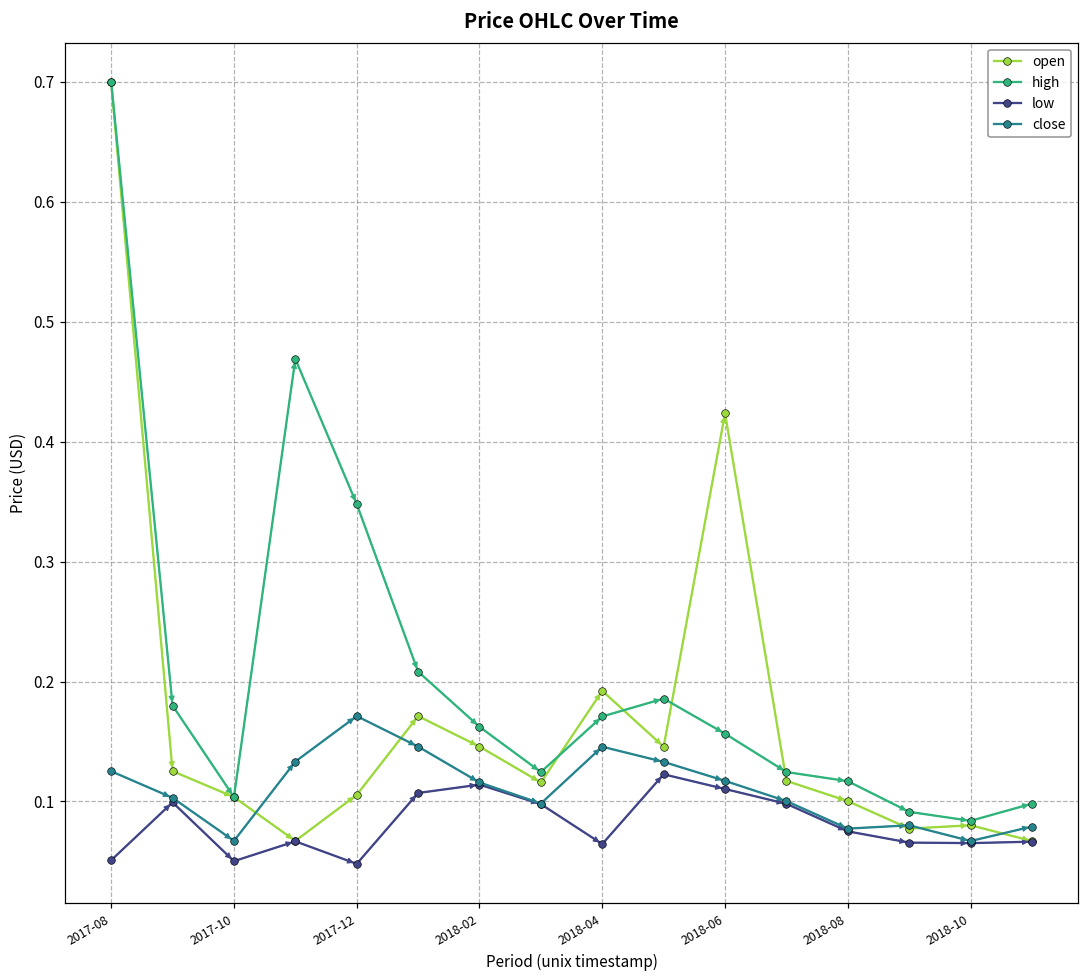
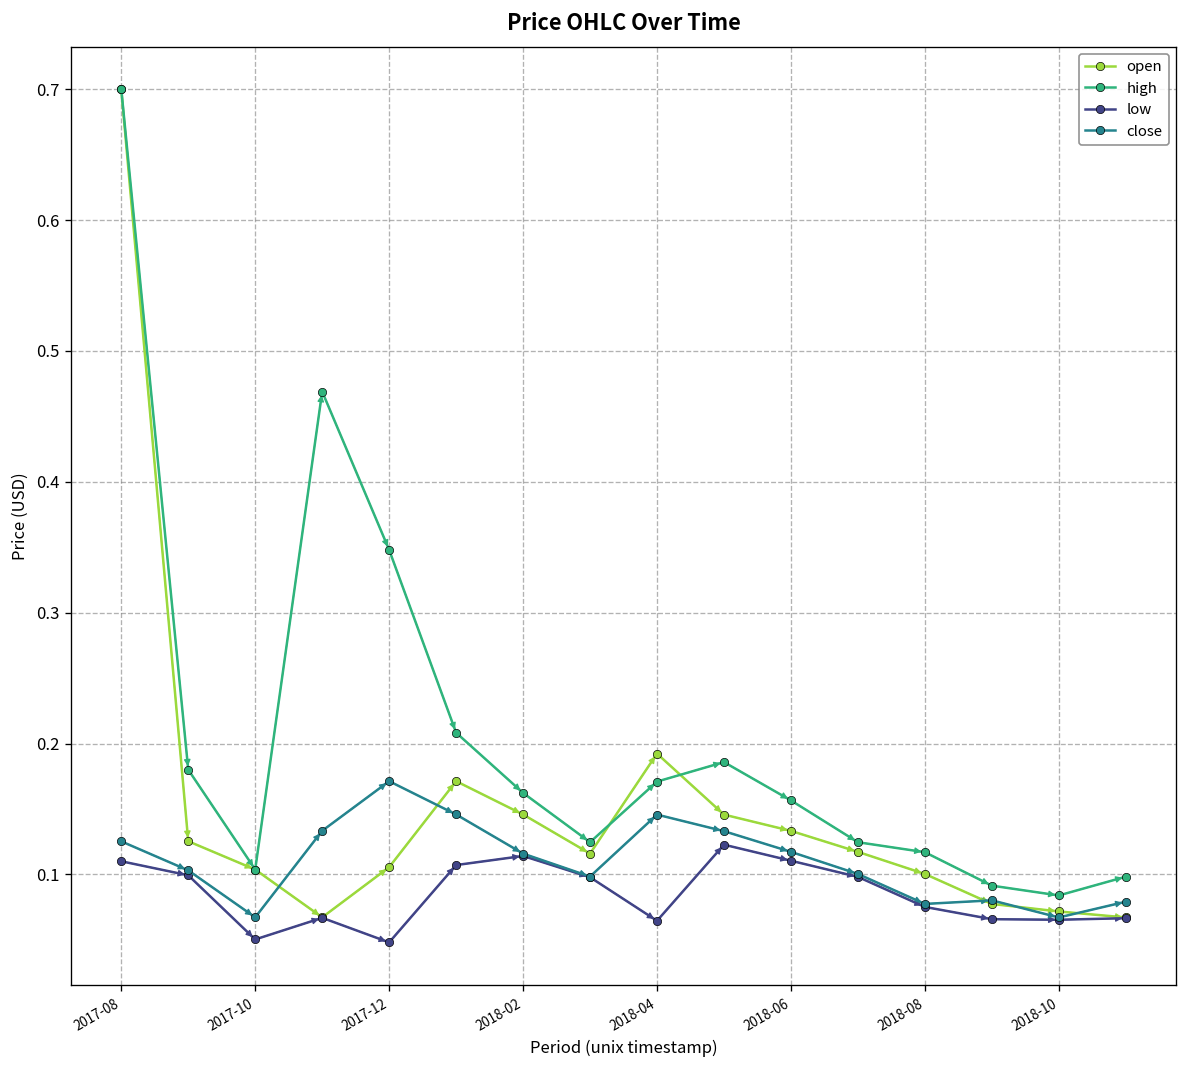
low, 2017-08: 0.051 -> 0.110
open, 2018-06: 0.424 -> 0.133
open, 2018-10: 0.080 -> 0.072
